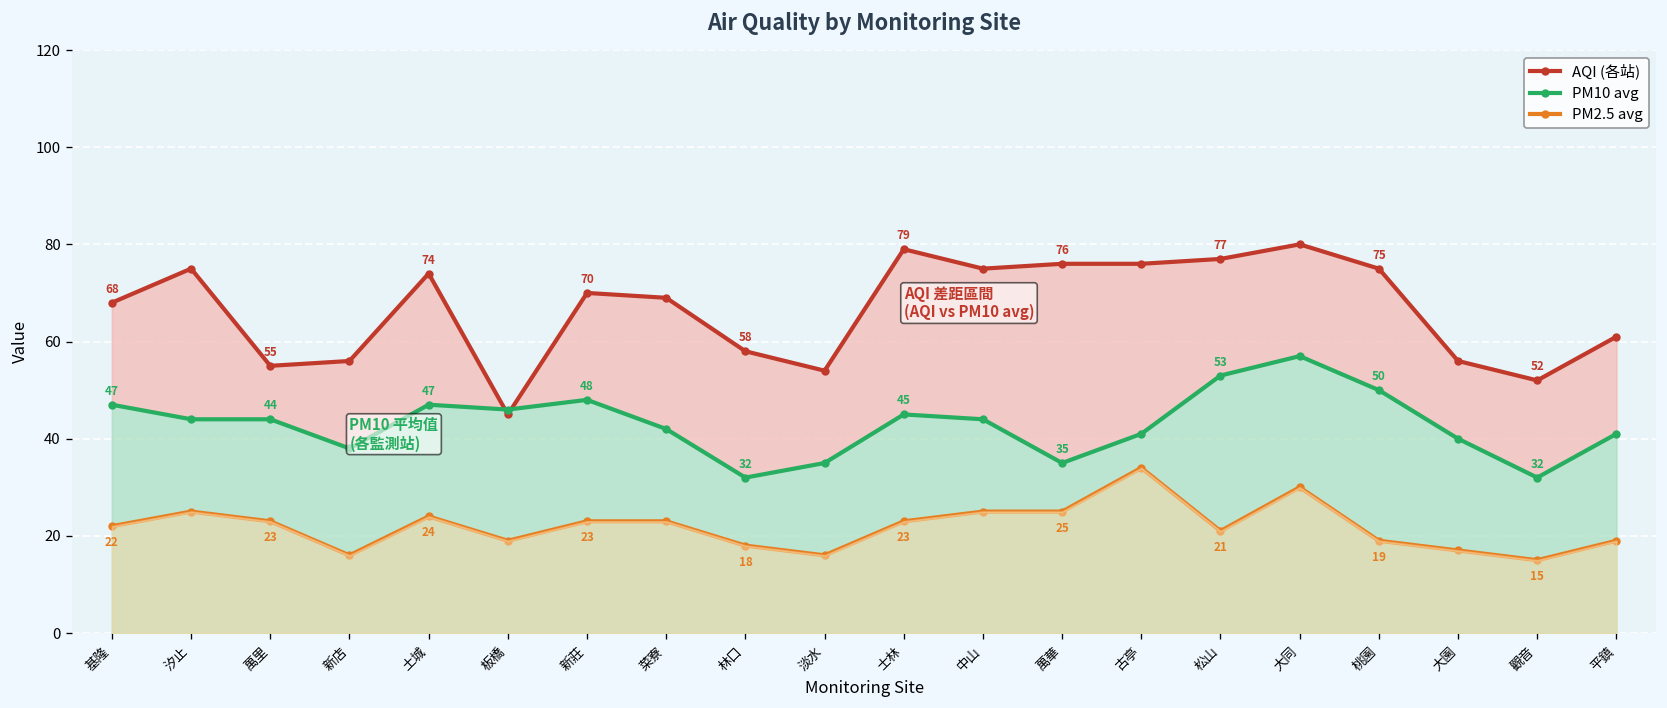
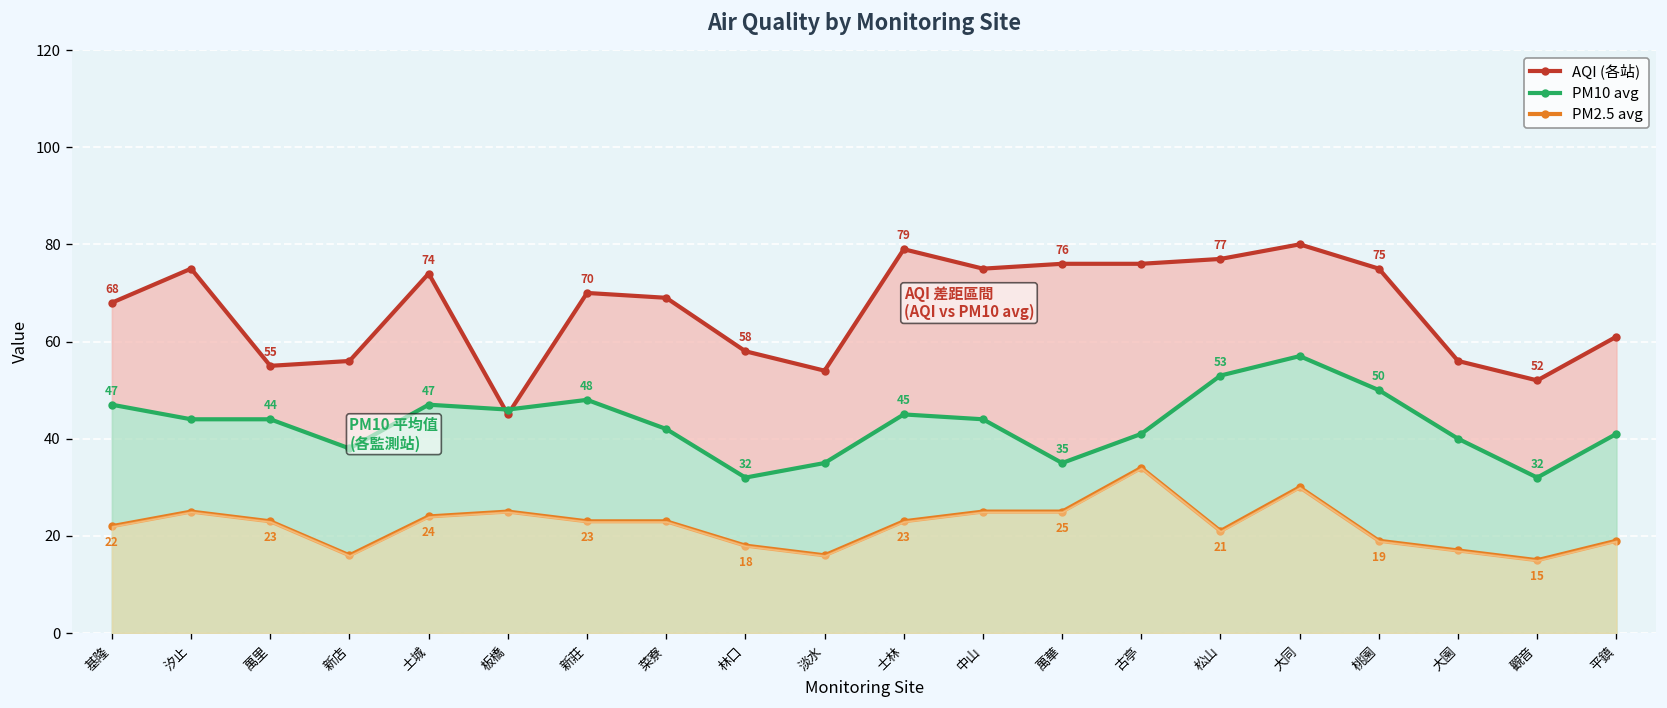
PM2.5 avg, 板橋: 19 -> 25
